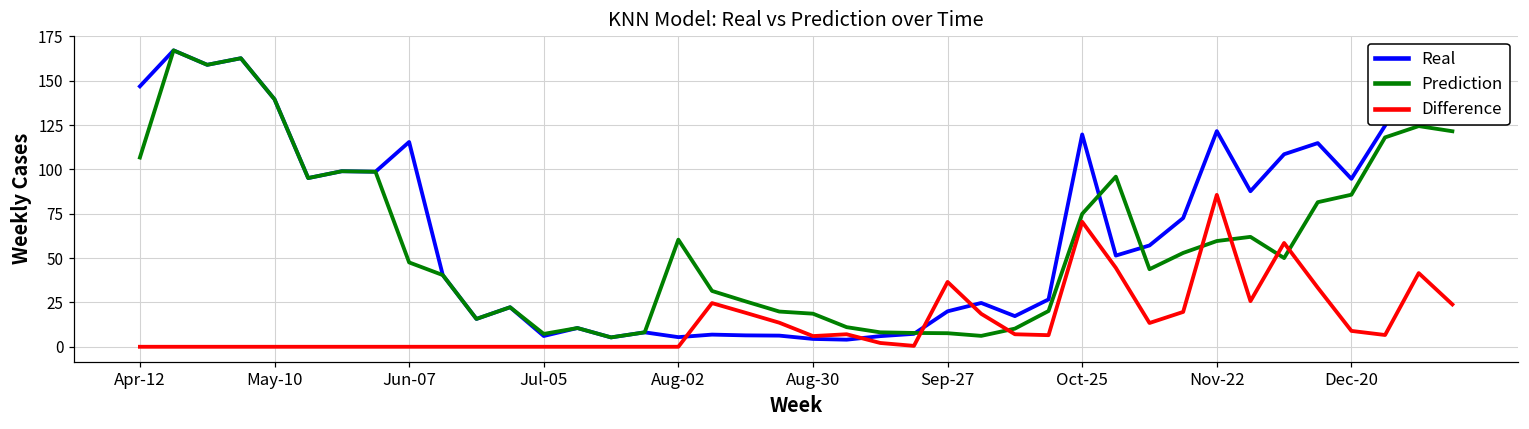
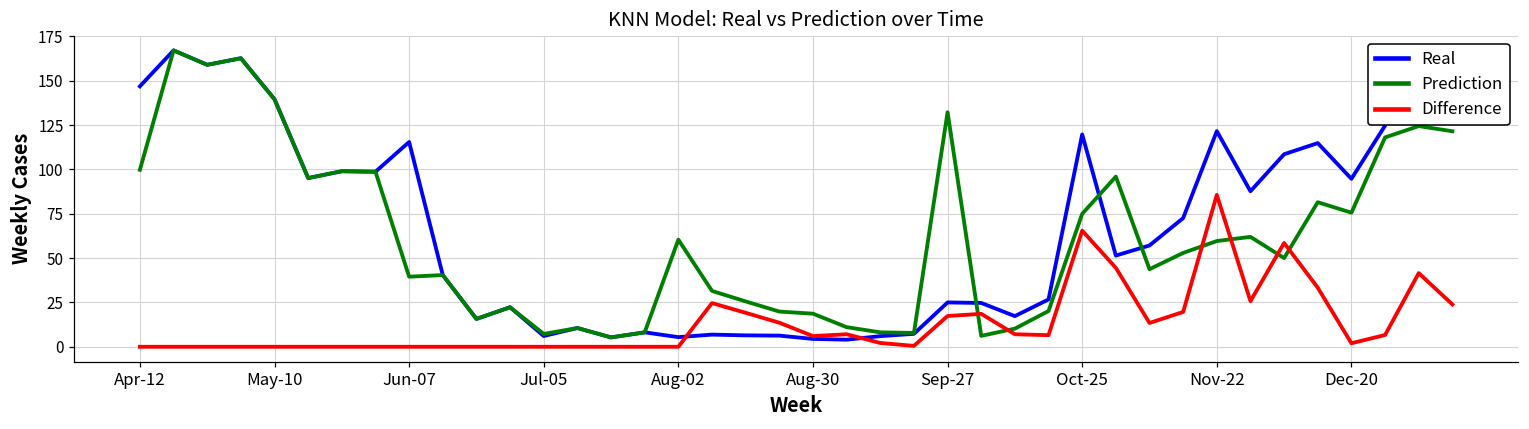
Prediction, Apr-12: 107 -> 100
Prediction, Jun-07: 48 -> 40
Real, Sep-27: 20 -> 25
Prediction, Sep-27: 8 -> 132
Difference, Sep-27: 37 -> 17
Difference, Oct-25: 70 -> 65
Prediction, Dec-20: 86 -> 76
Difference, Dec-20: 9 -> 2
